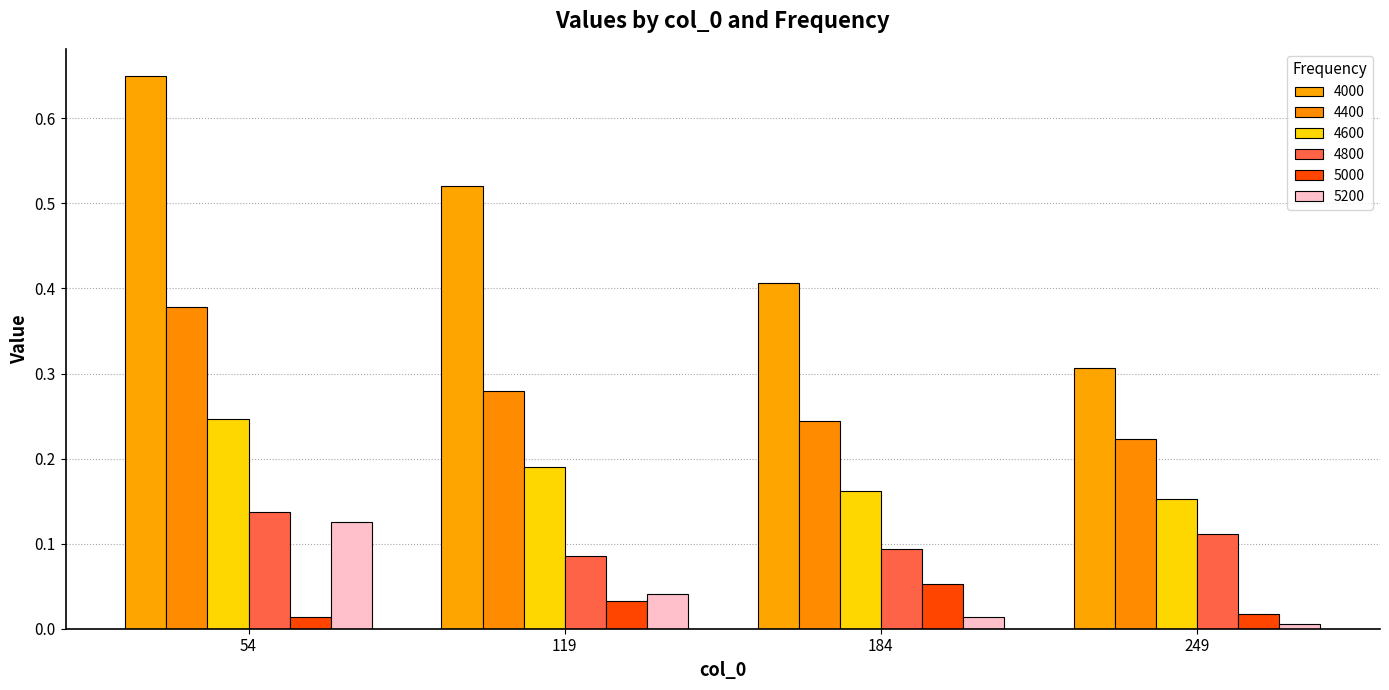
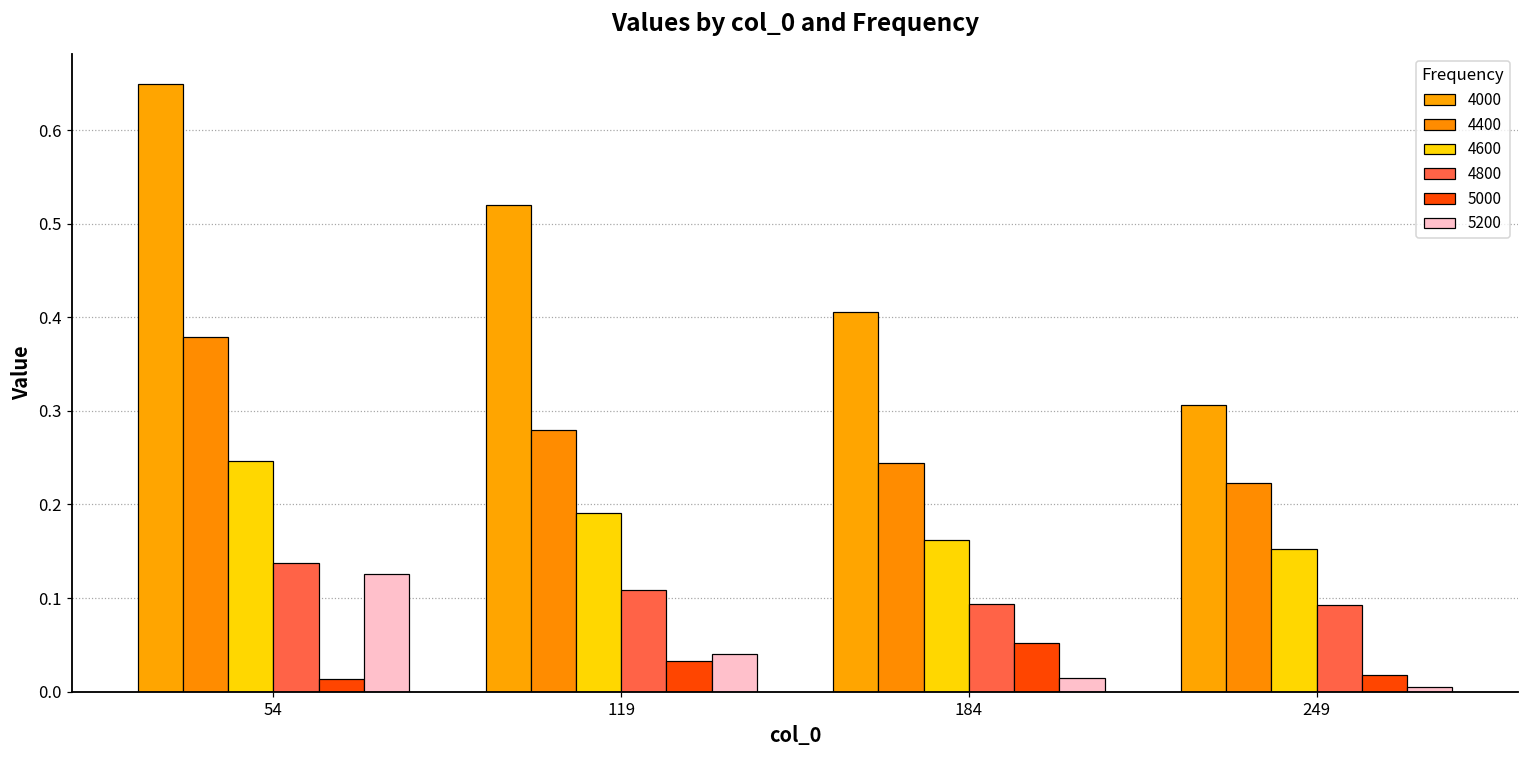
4800, 119: 0.09 -> 0.11
4800, 249: 0.11 -> 0.09
